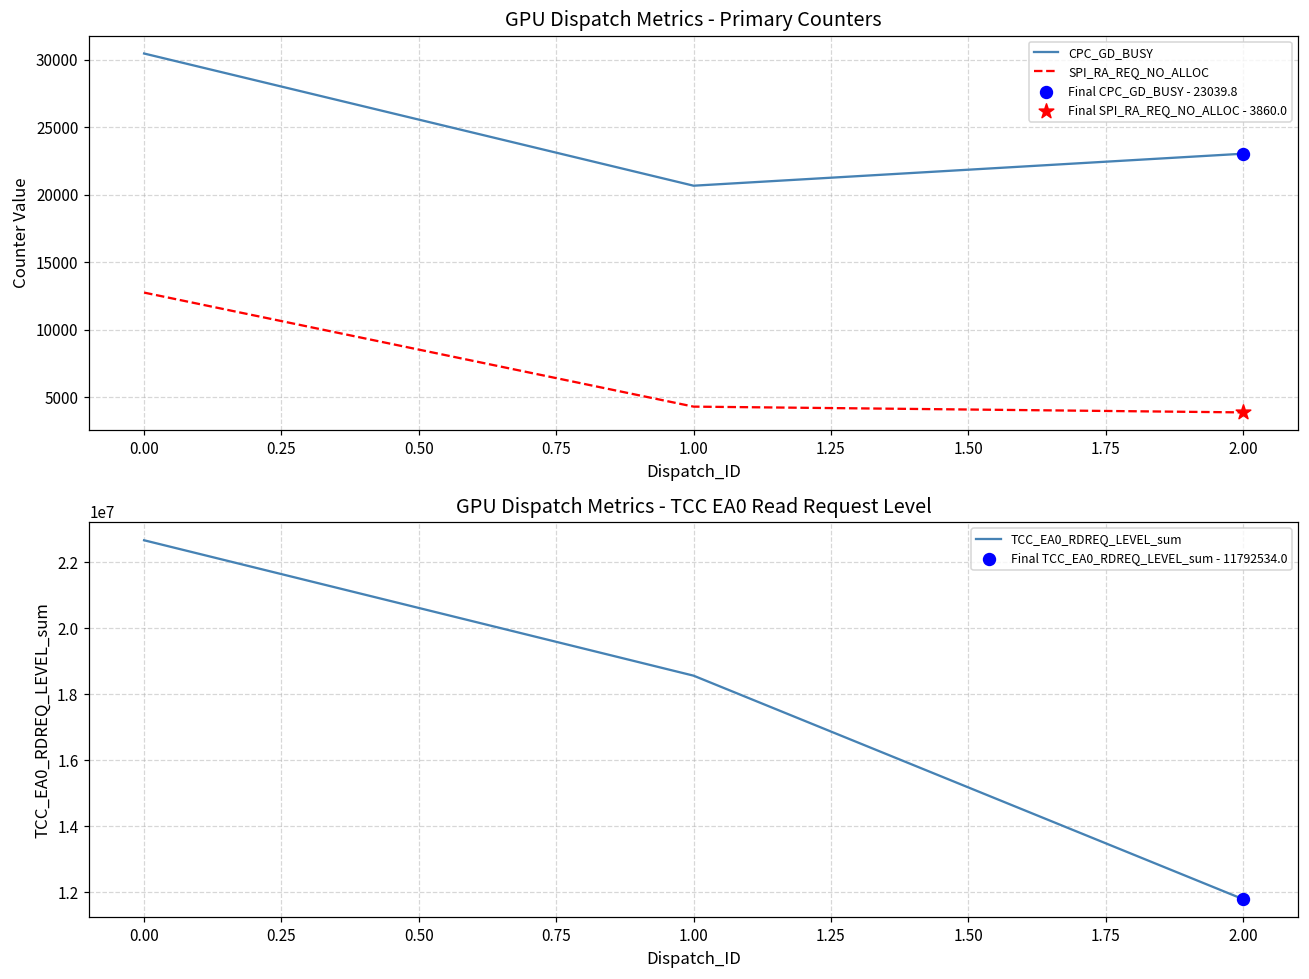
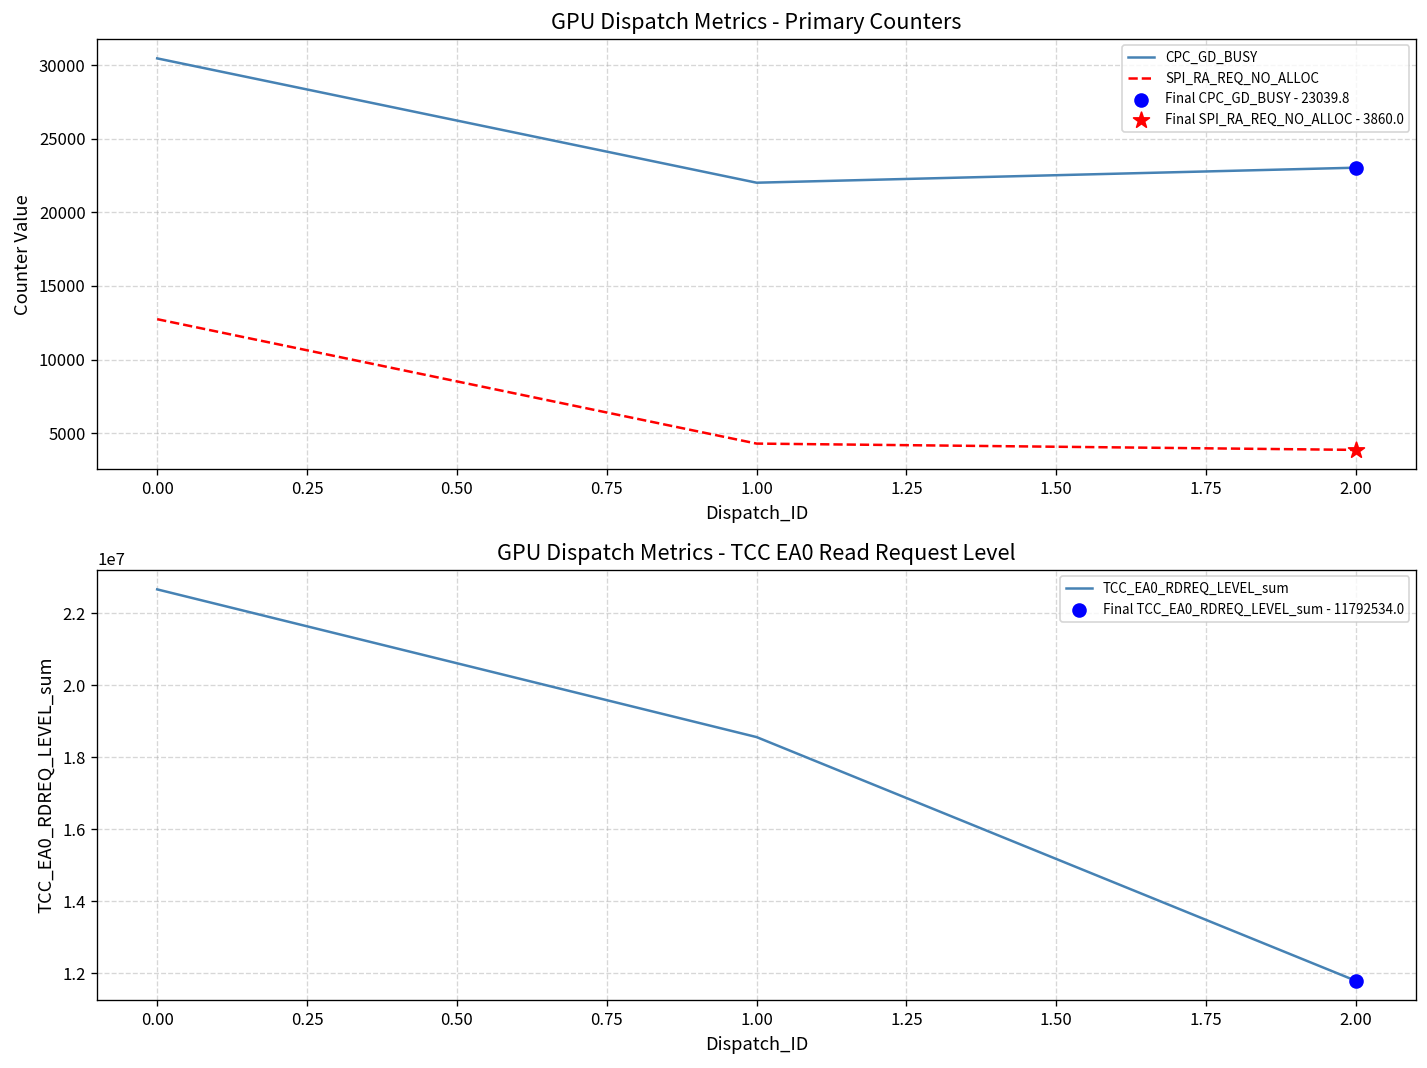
GPU Dispatch Metrics - Primary Counters, CPC_GD_BUSY, 1.00: 20700 -> 22000
